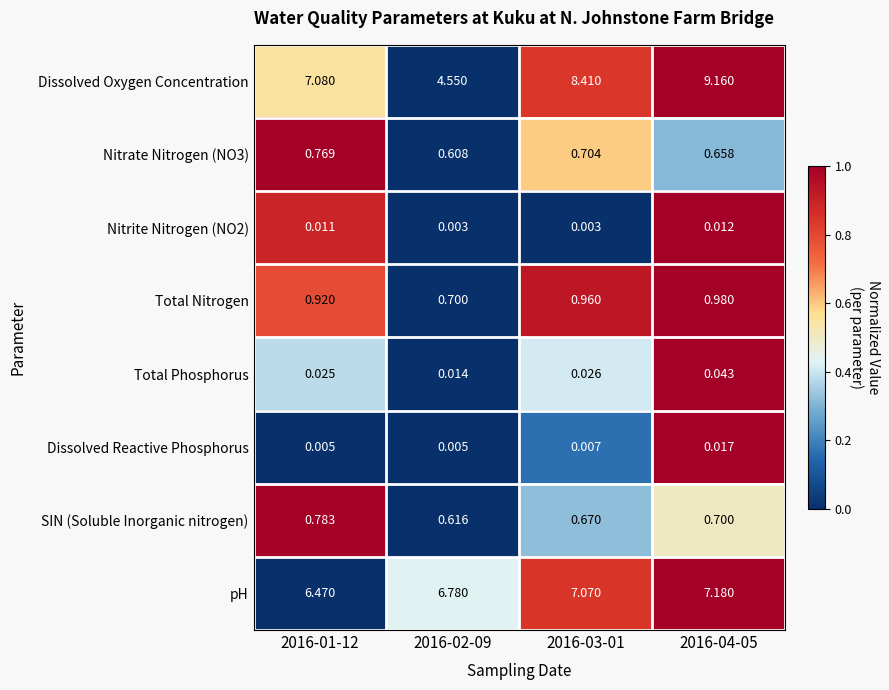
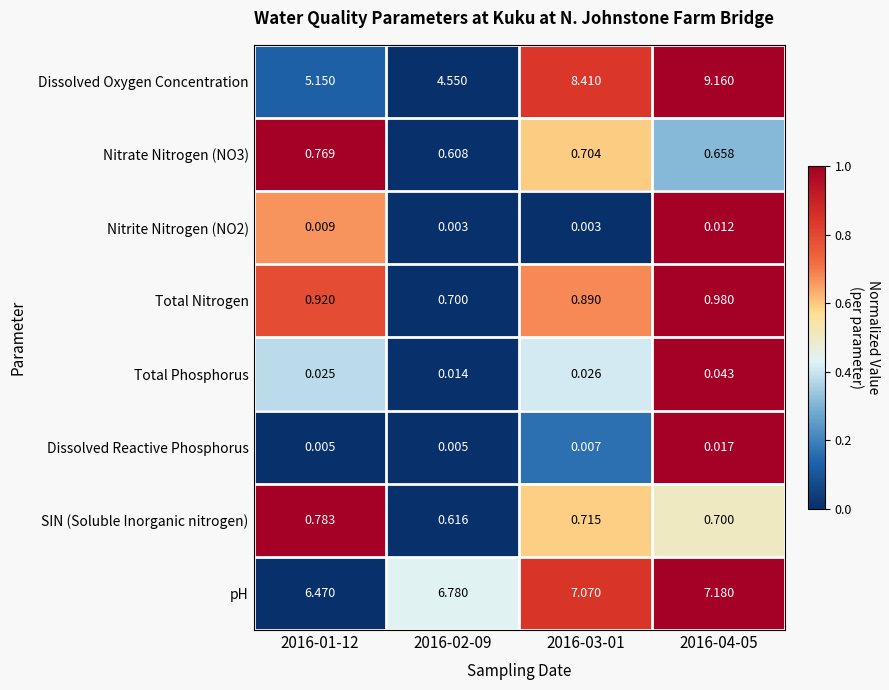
Dissolved Oxygen Concentration, 2016-01-12: 7.080 -> 5.150
Nitrite Nitrogen (NO2), 2016-01-12: 0.011 -> 0.009
Total Nitrogen, 2016-03-01: 0.960 -> 0.890
SIN (Soluble Inorganic nitrogen), 2016-03-01: 0.670 -> 0.715
